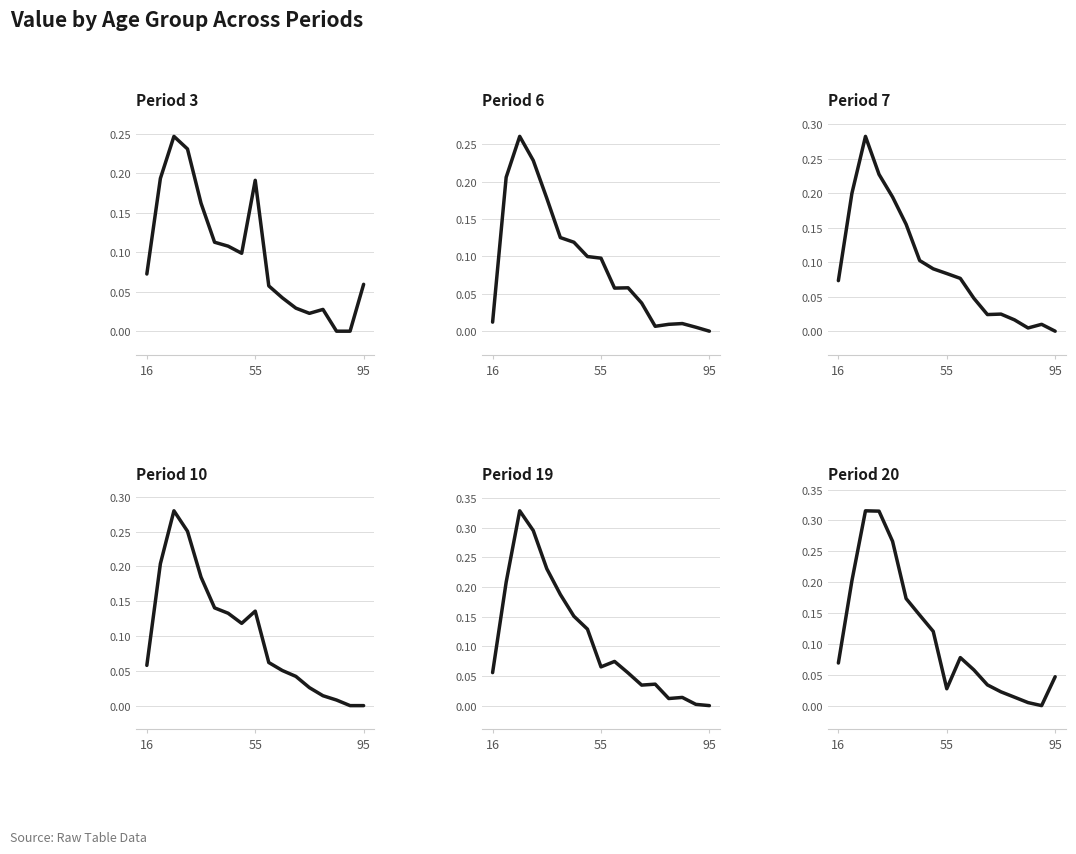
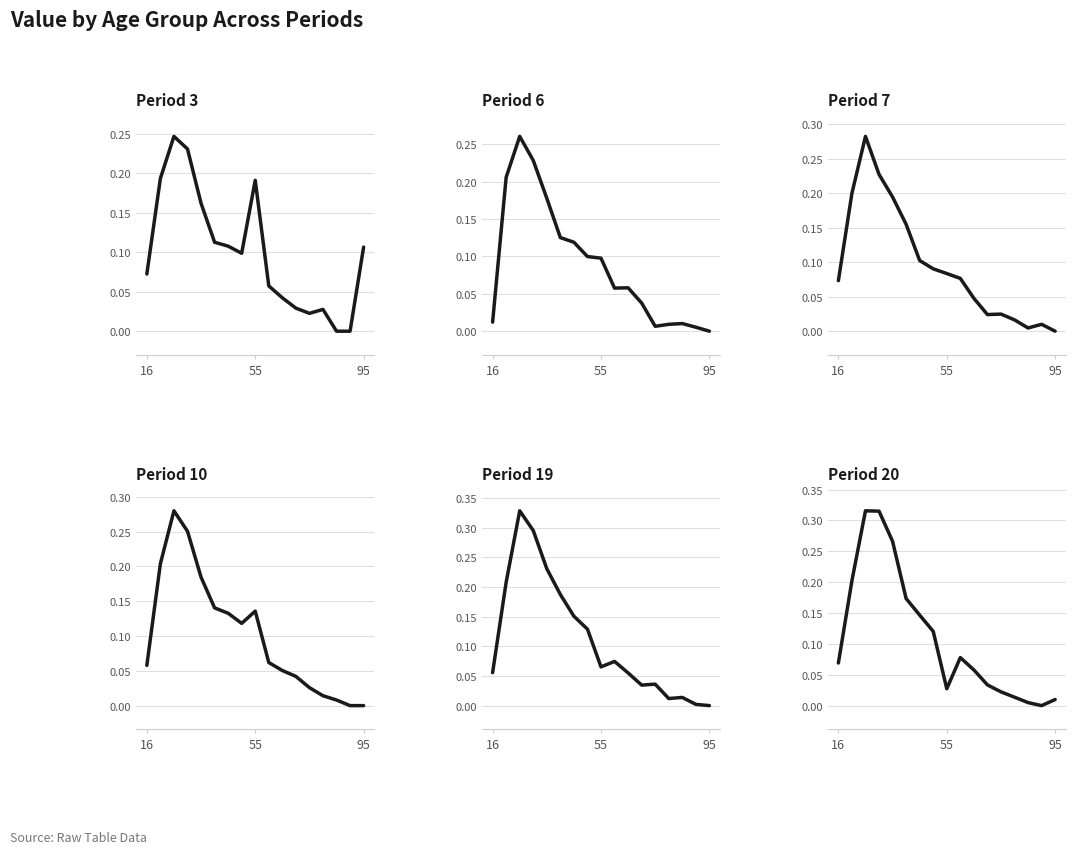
Period 3, 95: 0.06 -> 0.11
Period 20, 95: 0.05 -> 0.01
